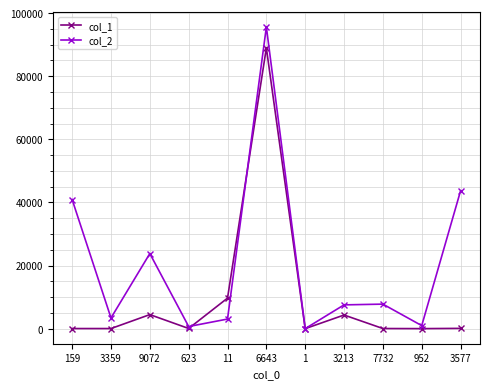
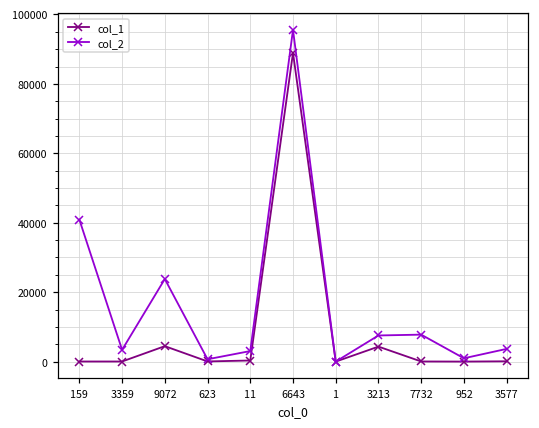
col_1, 11: 10000 -> 0
col_2, 3577: 44000 -> 4000
